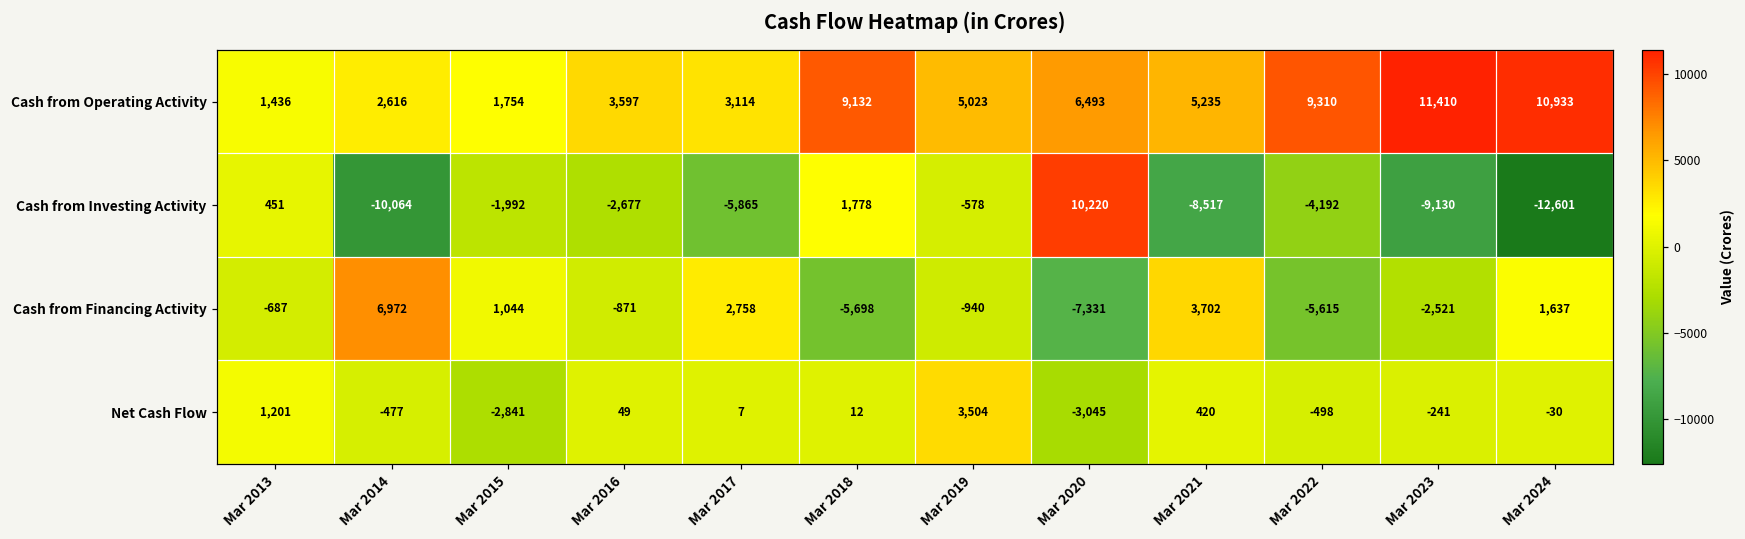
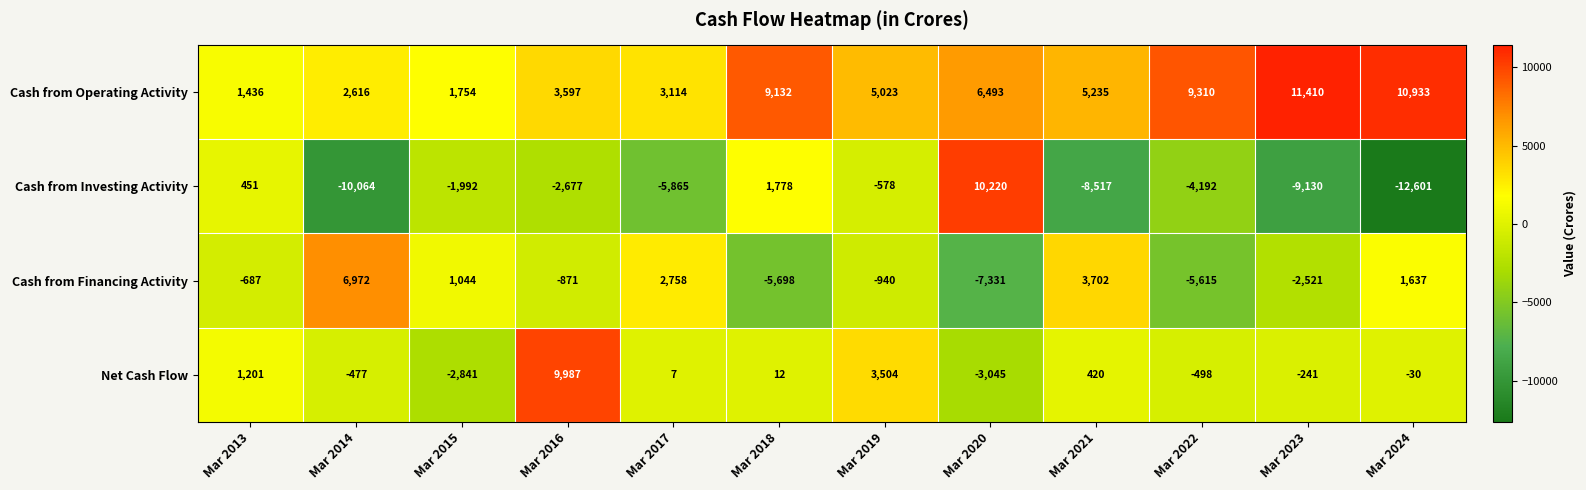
Net Cash Flow, Mar 2016: 49 -> 9,987
